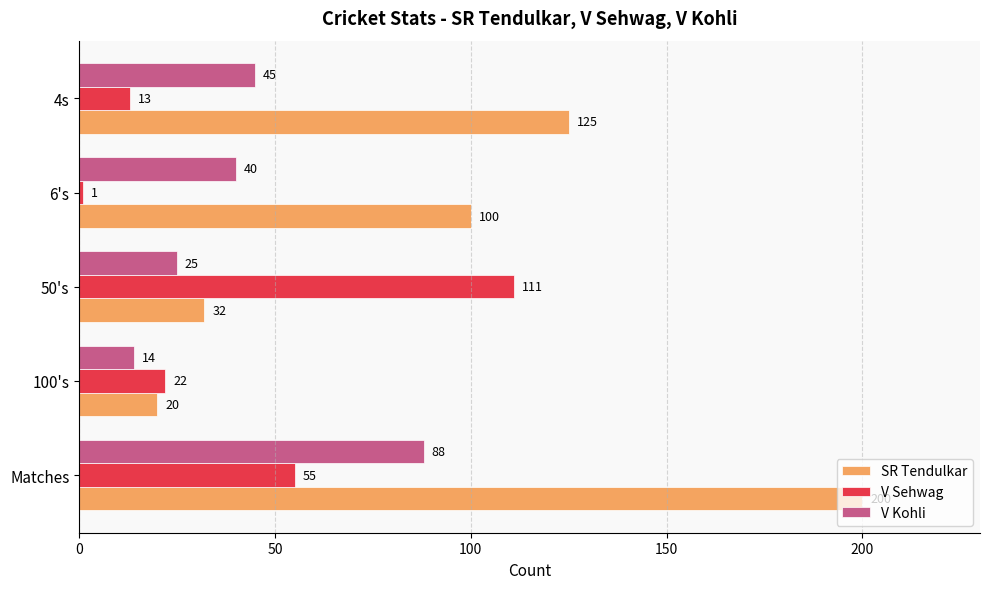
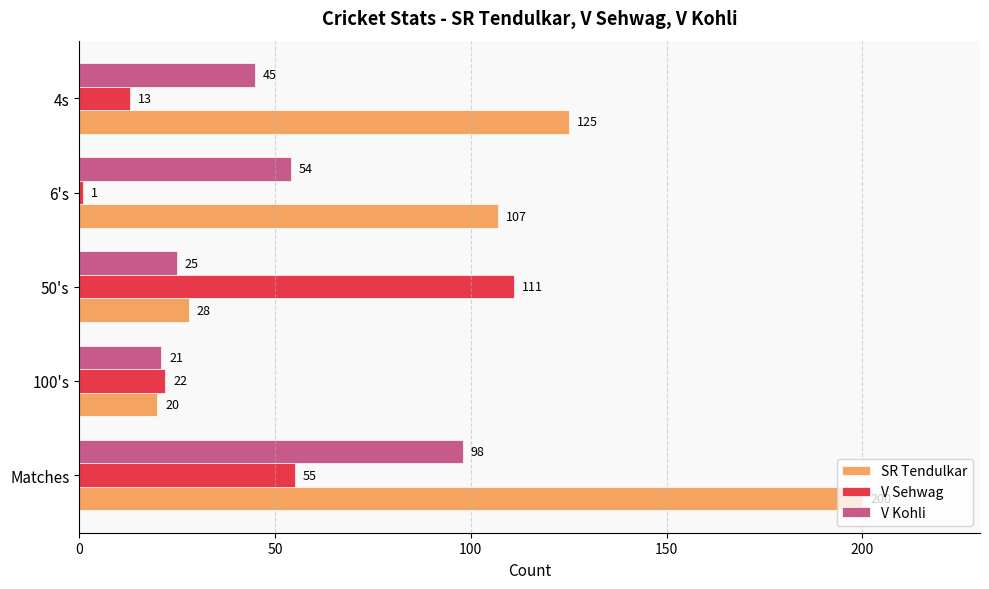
V Kohli, 6's: 40 -> 54
SR Tendulkar, 6's: 100 -> 107
SR Tendulkar, 50's: 32 -> 28
V Kohli, 100's: 14 -> 21
V Kohli, Matches: 88 -> 98
